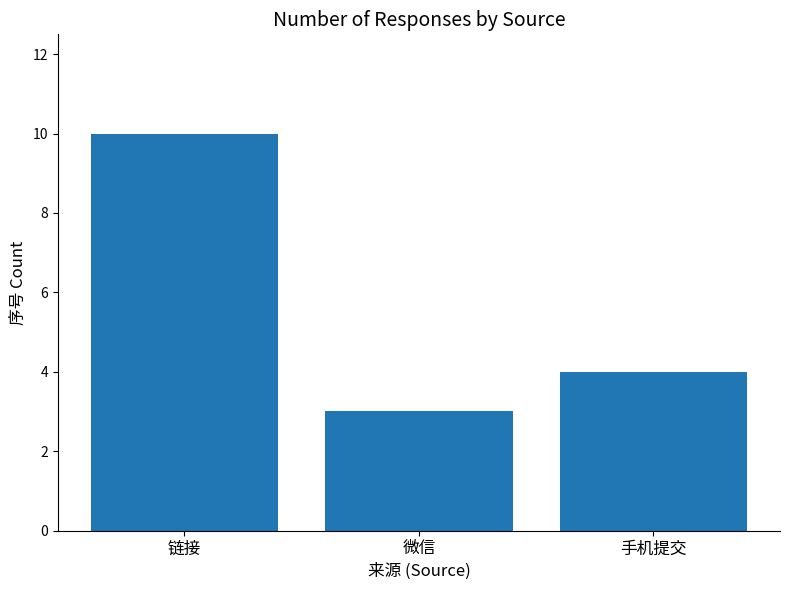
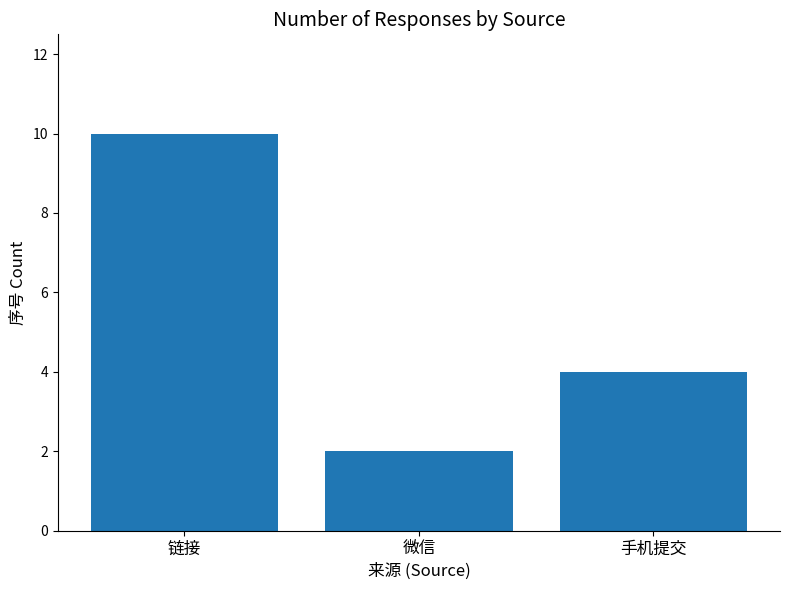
微信: 3 -> 2
